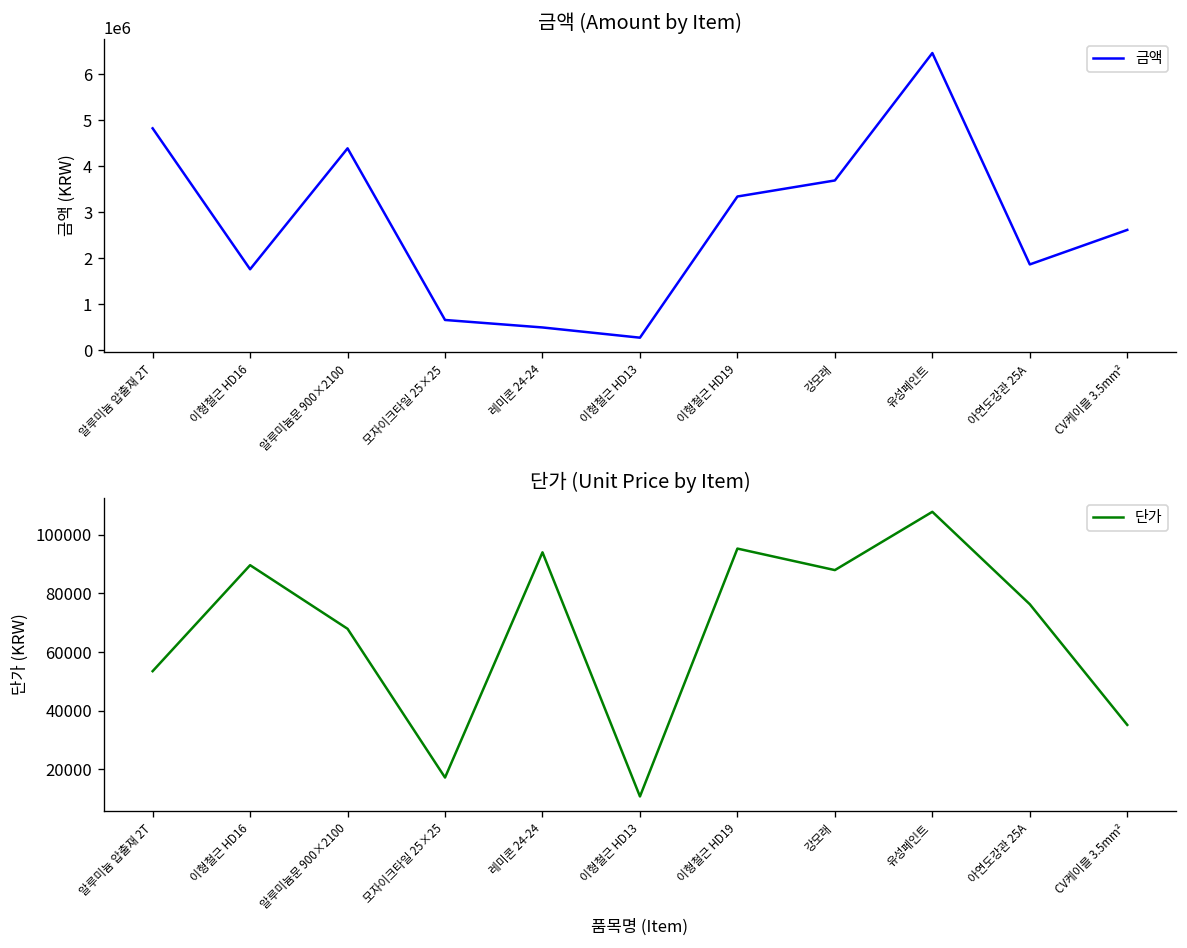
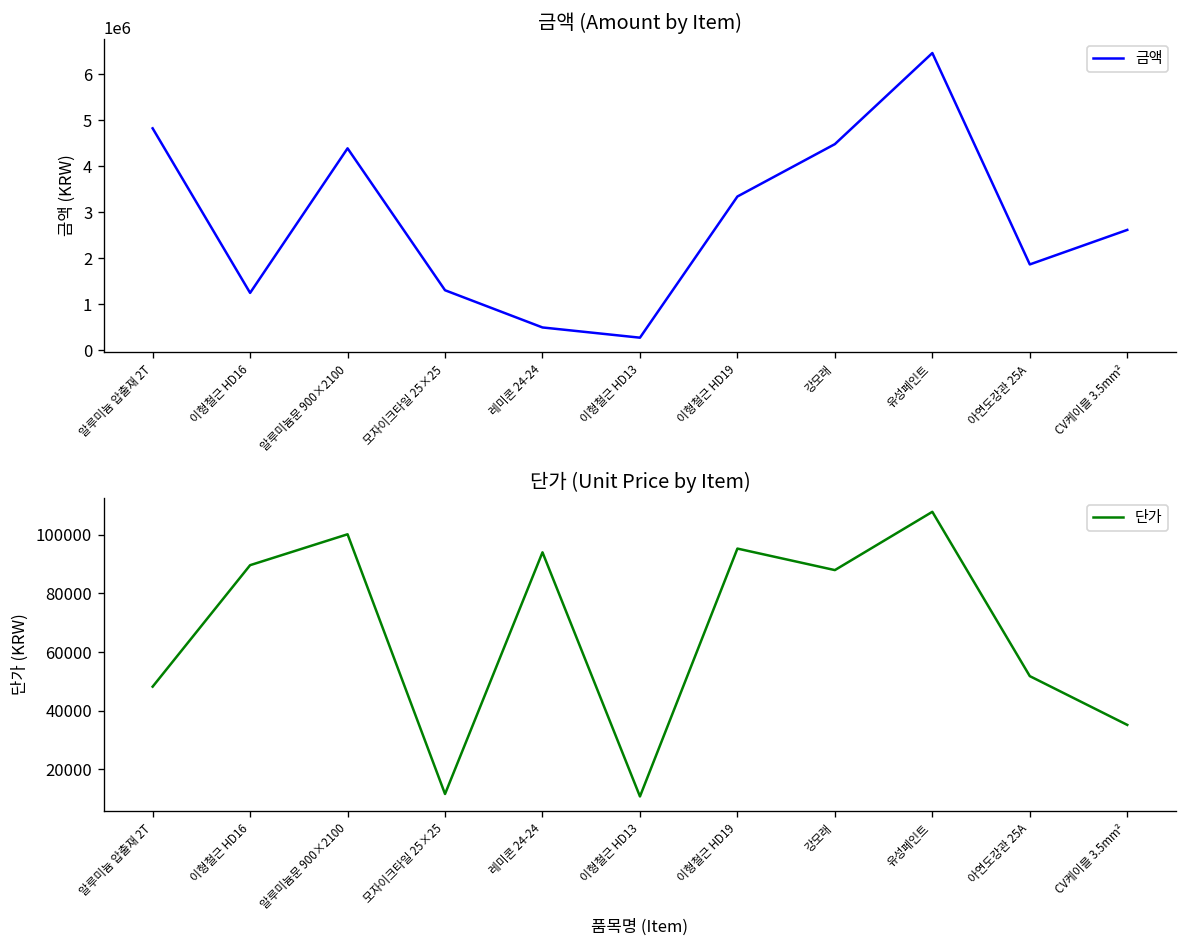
금액 (Amount by Item), 이형철근 HD16: 1800000 -> 1200000
금액 (Amount by Item), 모자이크타일 25×25: 700000 -> 1300000
금액 (Amount by Item), 강모래: 3700000 -> 4500000
단가 (Unit Price by Item), 알루미늄 압출재 2T: 53000 -> 48000
단가 (Unit Price by Item), 알루미늄문 900×2100: 68000 -> 100000
단가 (Unit Price by Item), 모자이크타일 25×25: 17000 -> 12000
단가 (Unit Price by Item), 아연도강관 25A: 76000 -> 52000
